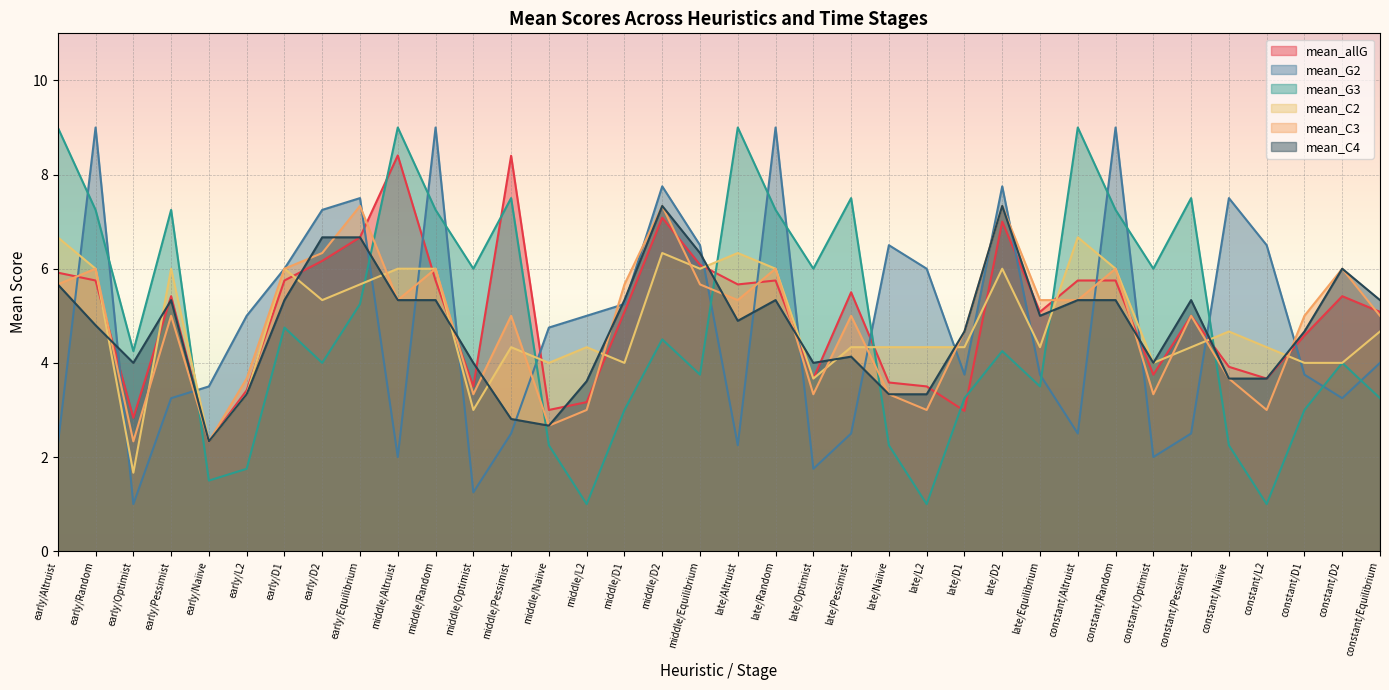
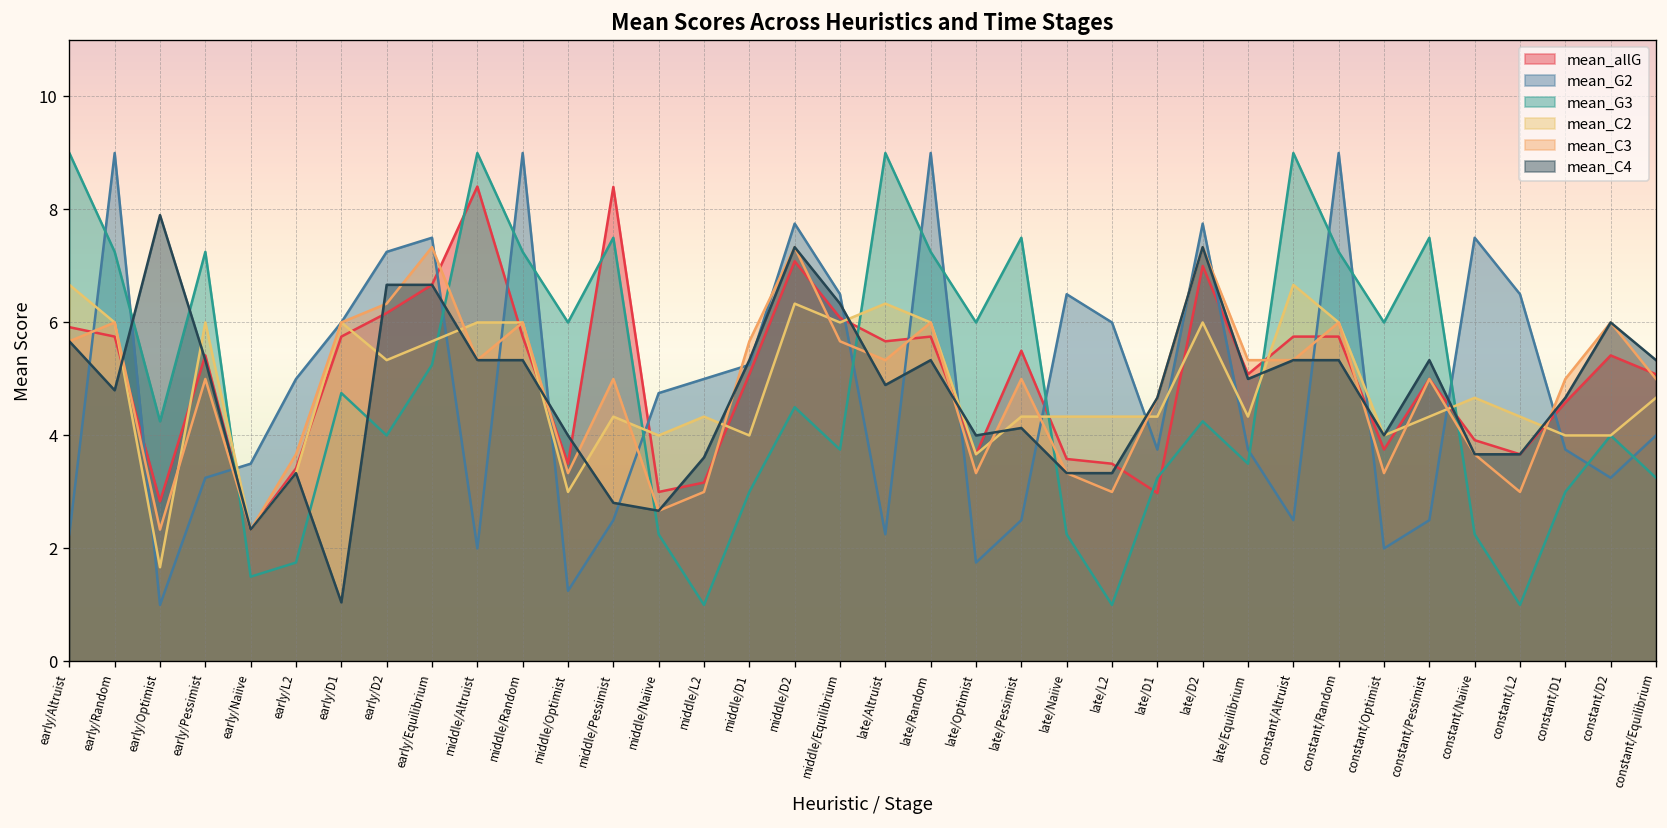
mean_C4, early/Optimist: 4.0 -> 7.9
mean_C4, early/D1: 5.3 -> 1.0
